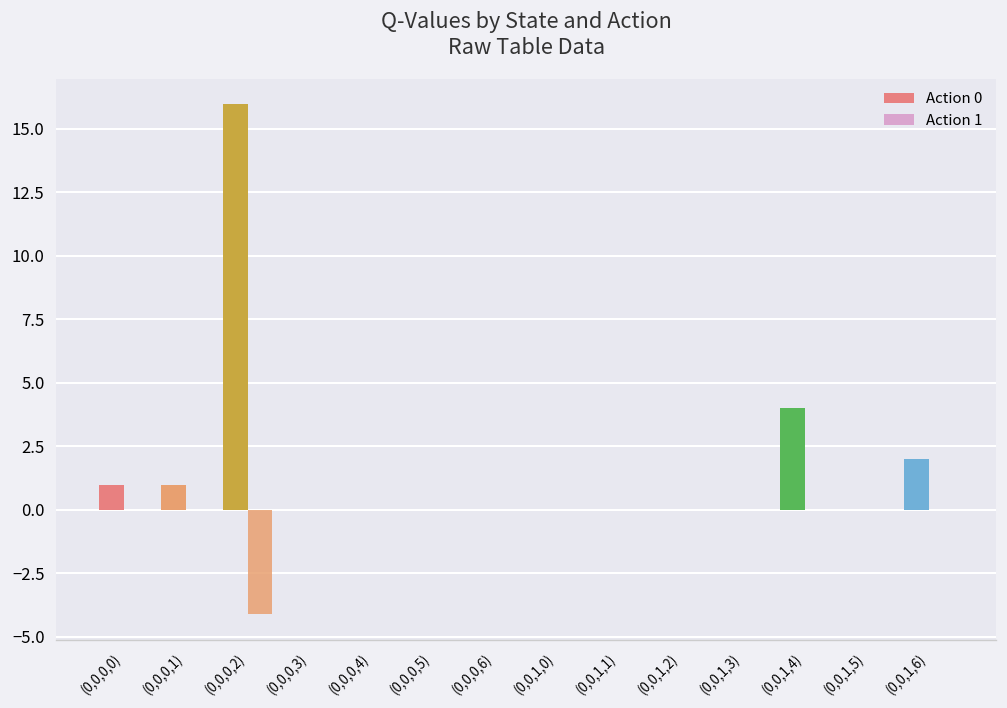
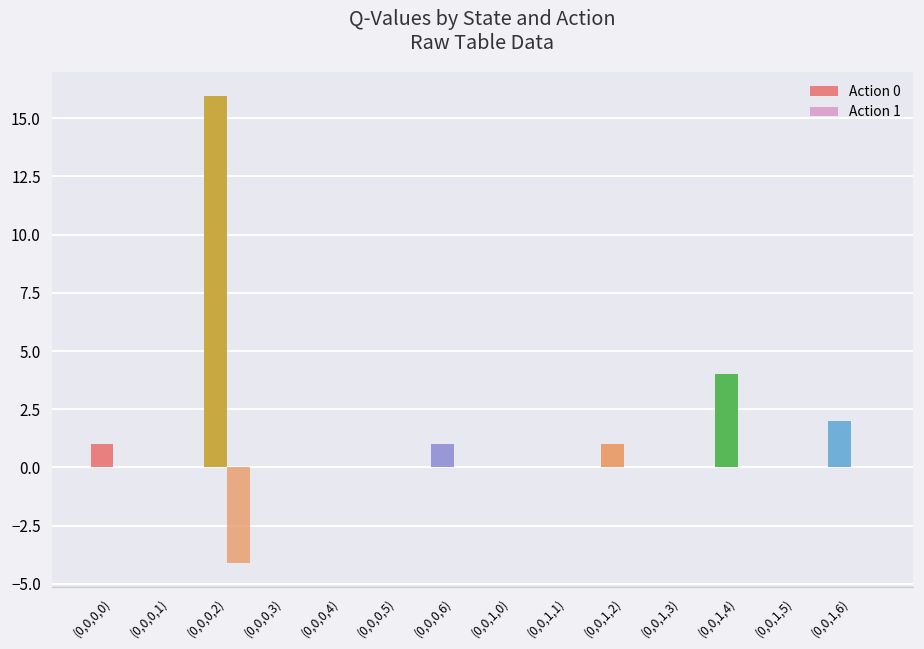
Action 0, (0,0,0,1): 1 -> 0
Action 0, (0,0,0,6): 0 -> 1
Action 0, (0,0,1,2): 0 -> 1
